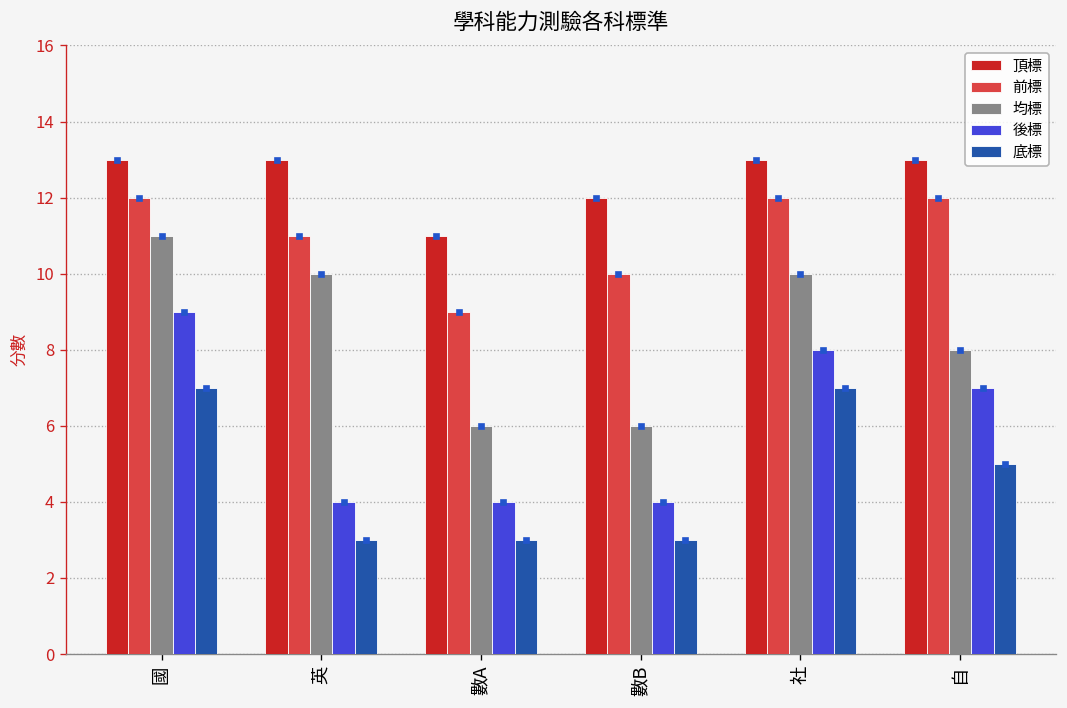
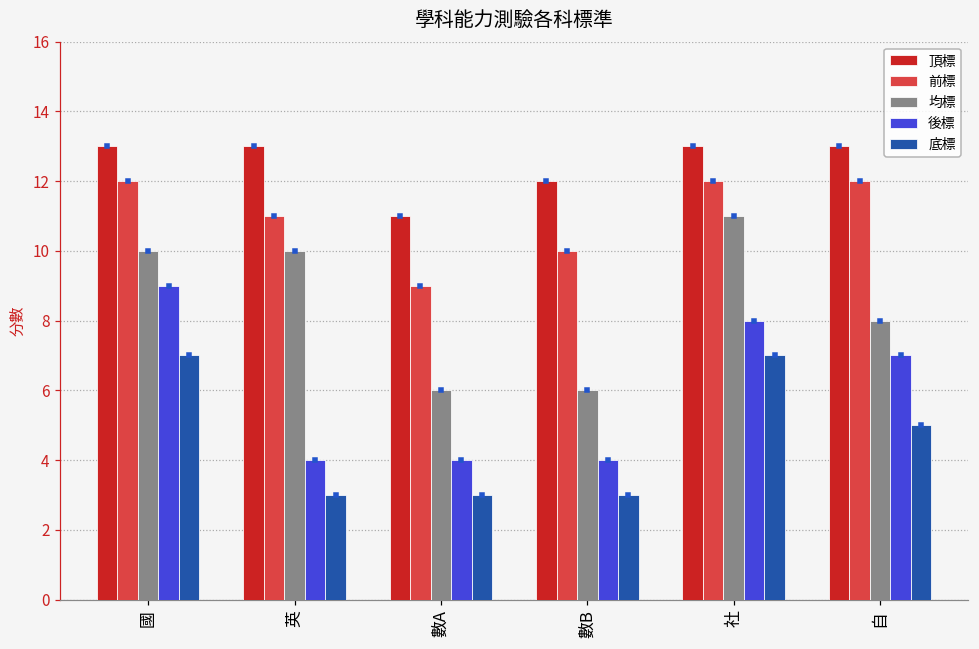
均標, 國: 11 -> 10
均標, 社: 10 -> 11
